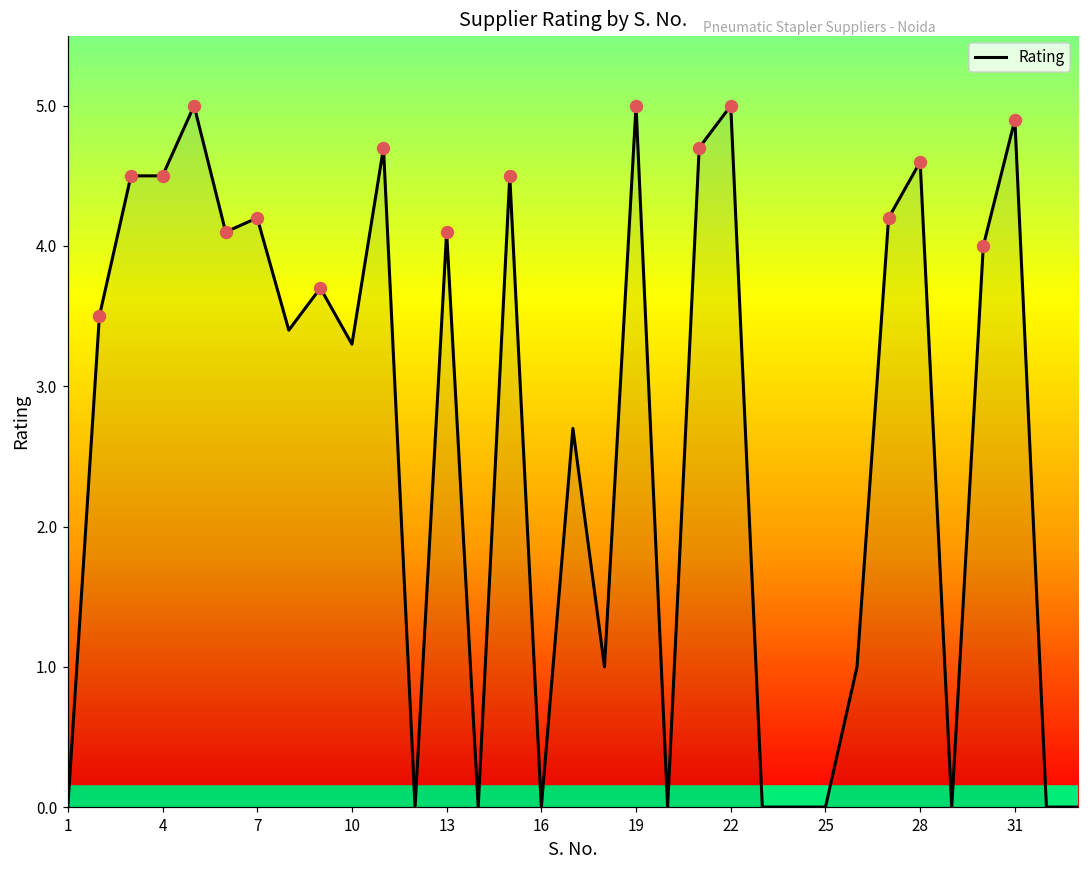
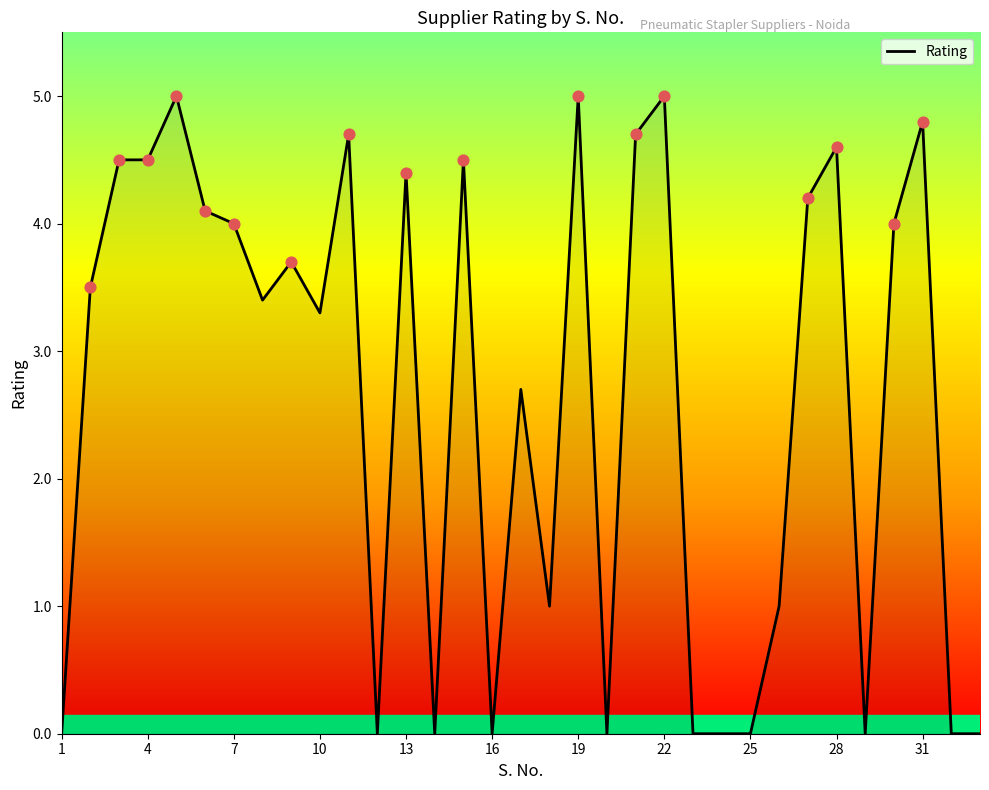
Rating, 7: 4.2 -> 4.0
Rating, 13: 4.1 -> 4.4
Rating, 31: 4.9 -> 4.8
